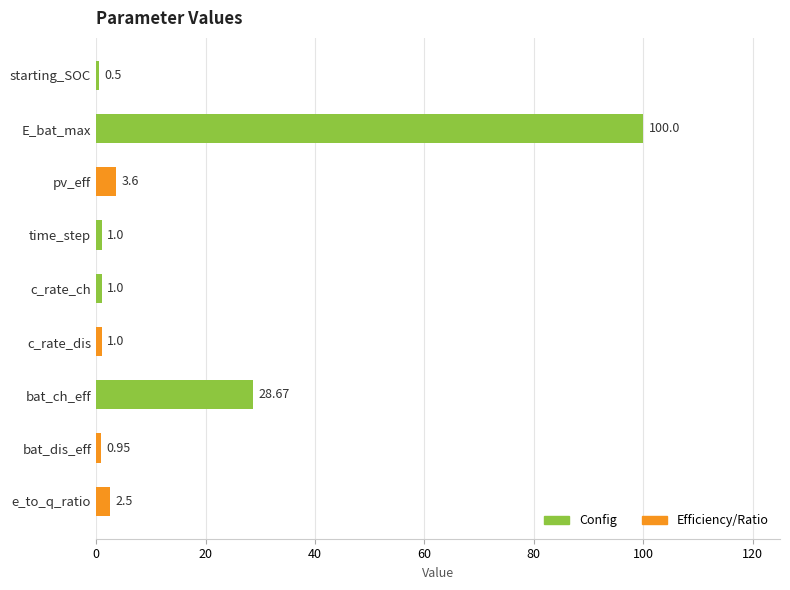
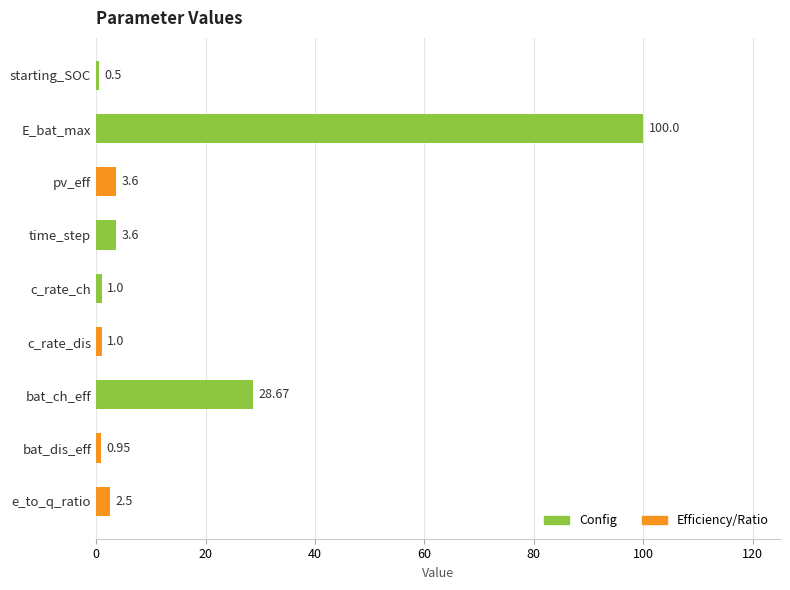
time_step: 1.0 -> 3.6
